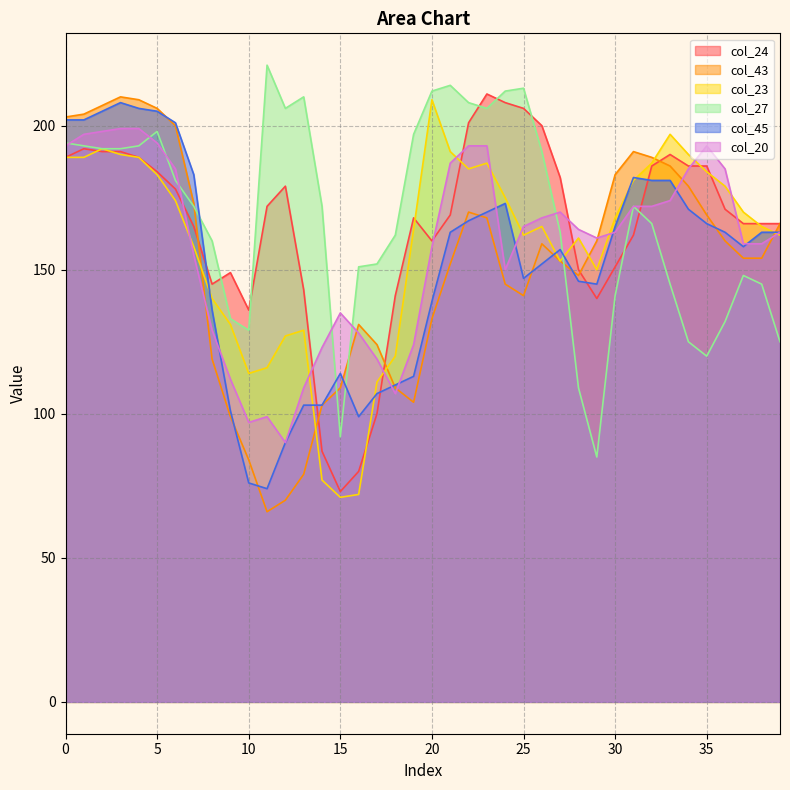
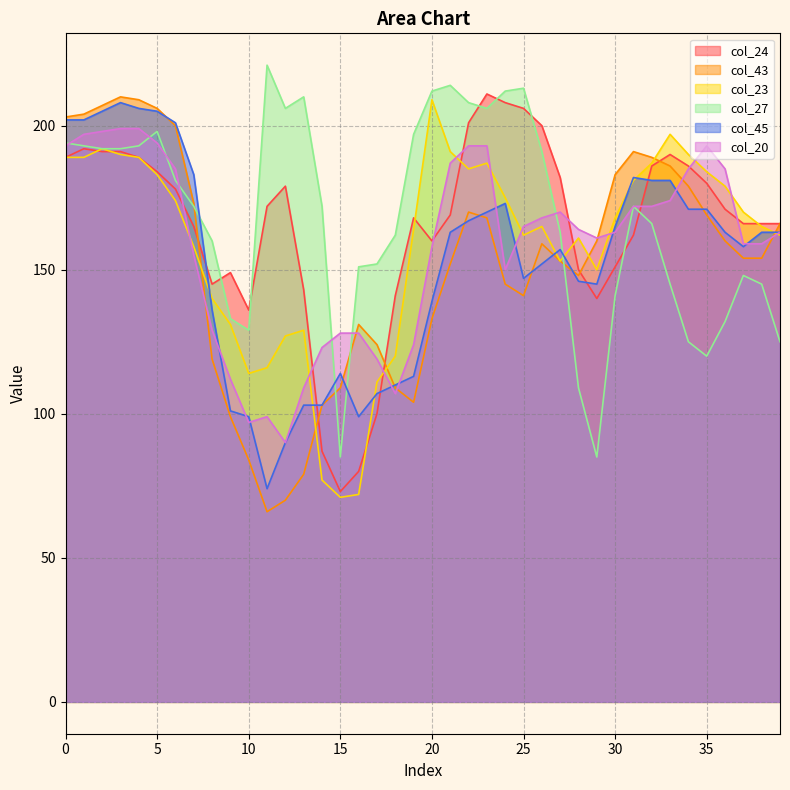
col_45, 10: 76 -> 99
col_27, 15: 92 -> 85
col_20, 15: 135 -> 128
col_24, 35: 186 -> 180
col_45, 35: 166 -> 171
